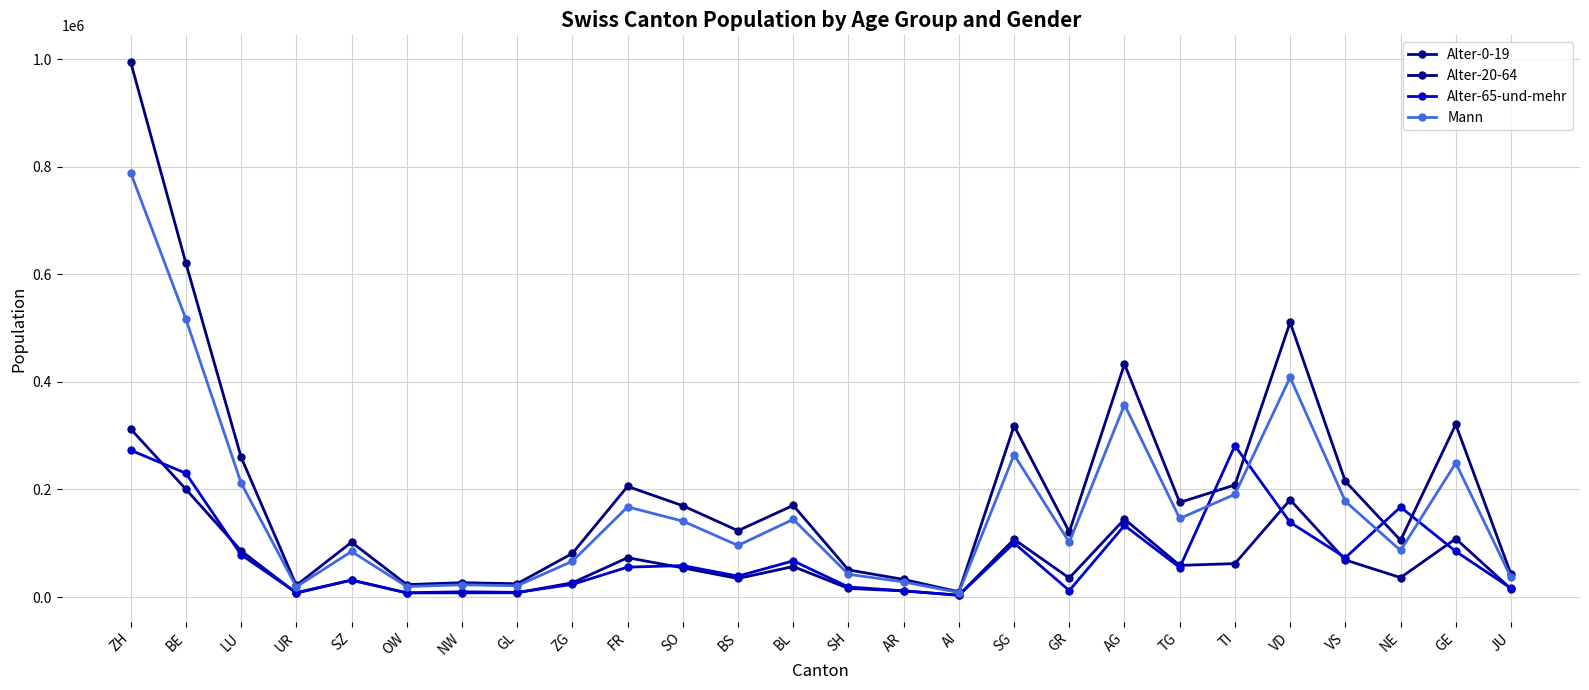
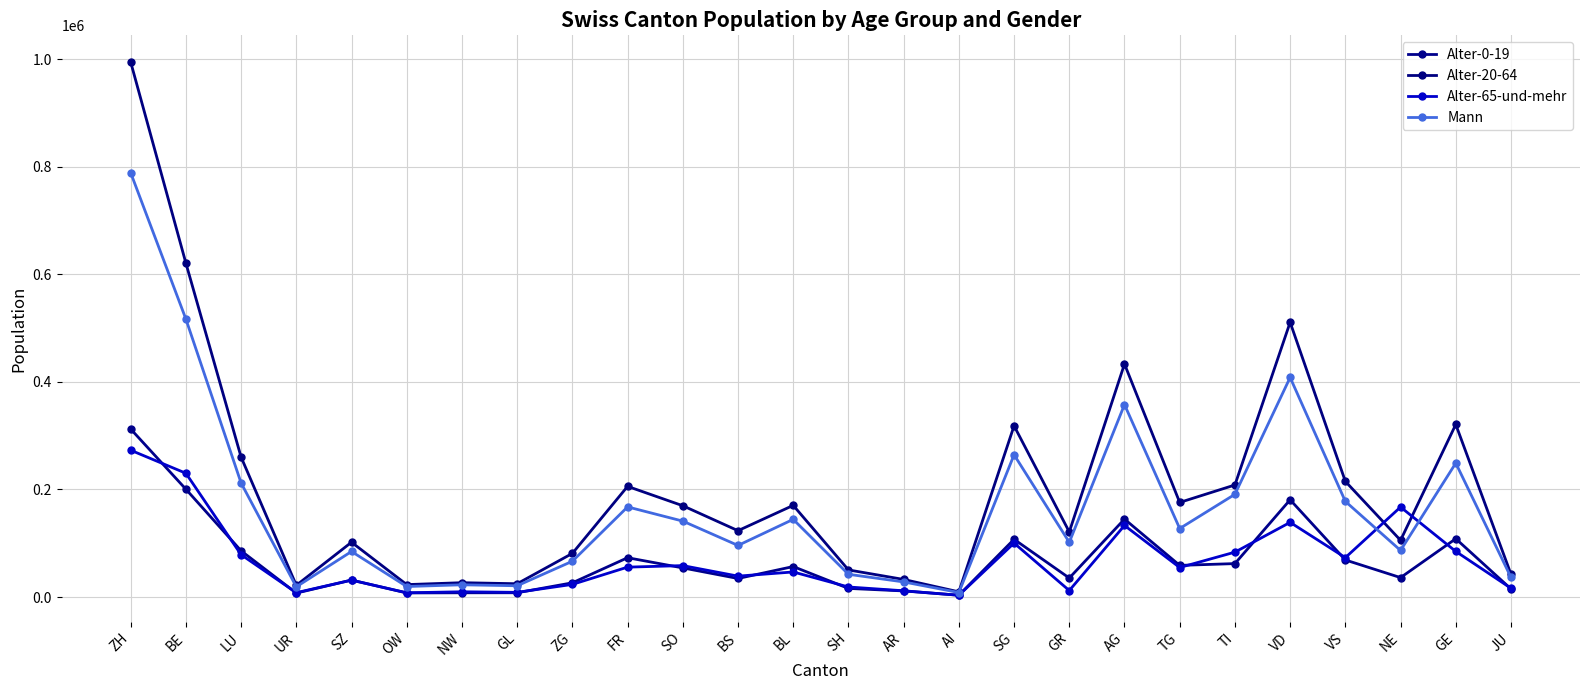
Alter-65-und-mehr, BL: 70000 -> 50000
Mann, TG: 150000 -> 130000
Alter-65-und-mehr, TI: 280000 -> 80000
